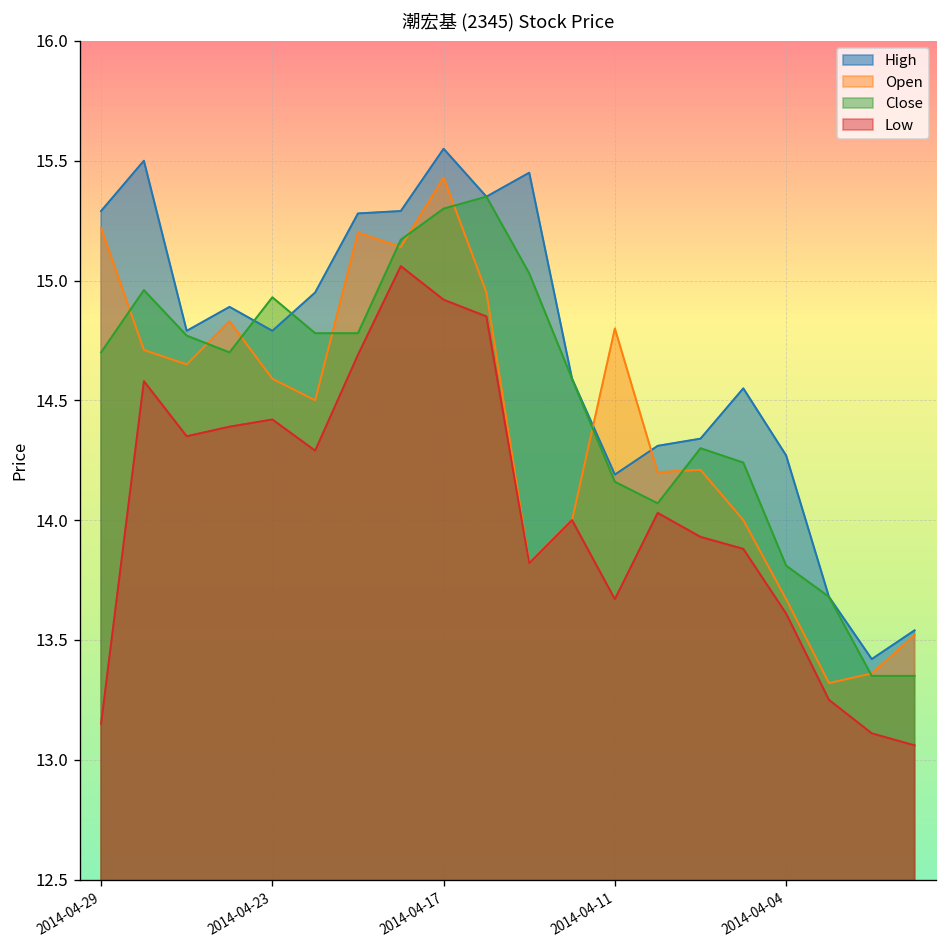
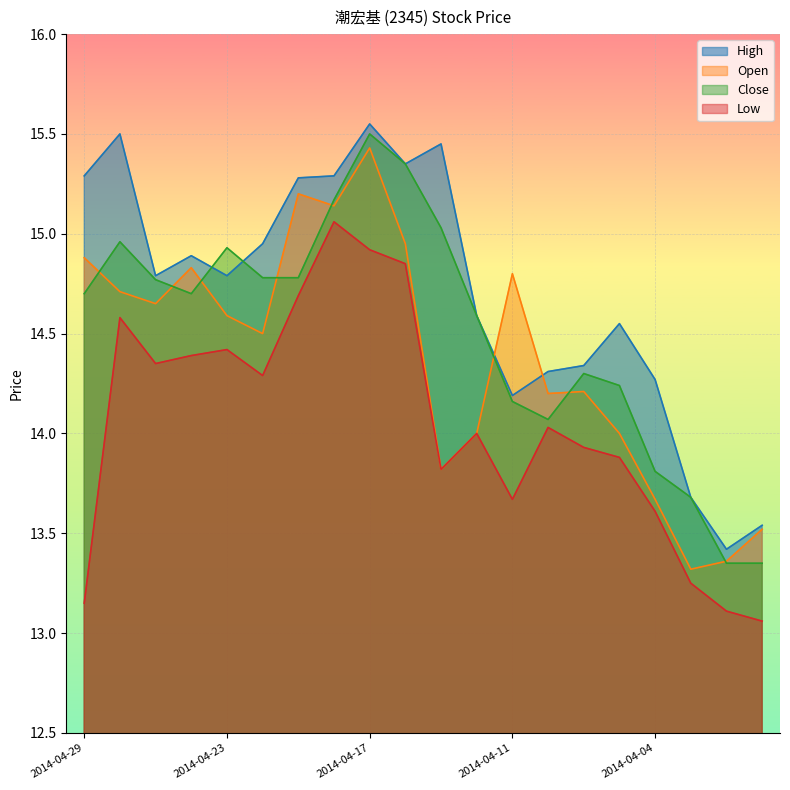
Open, 2014-04-29: 15.22 -> 14.88
Close, 2014-04-17: 15.3 -> 15.5
